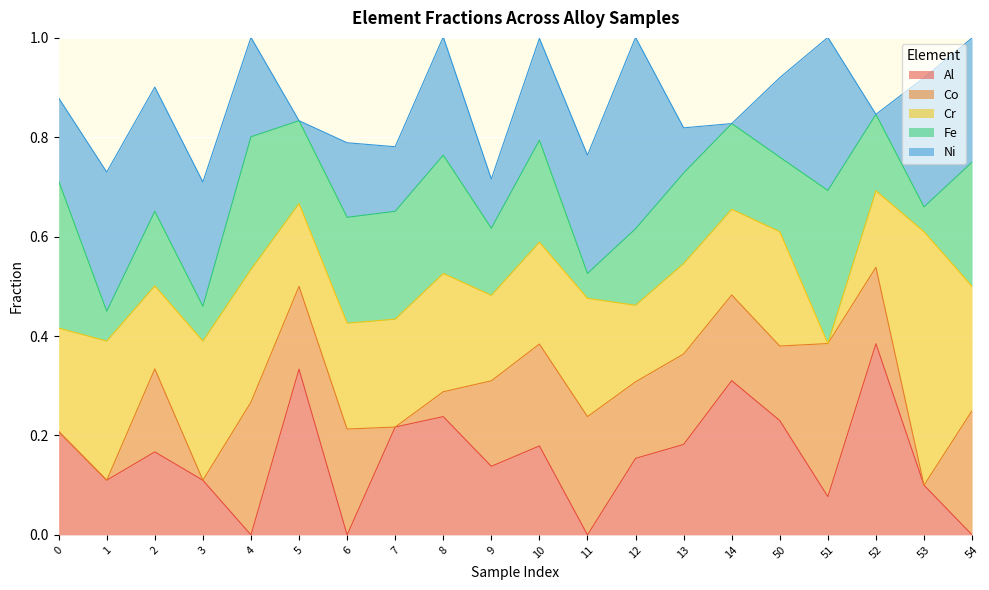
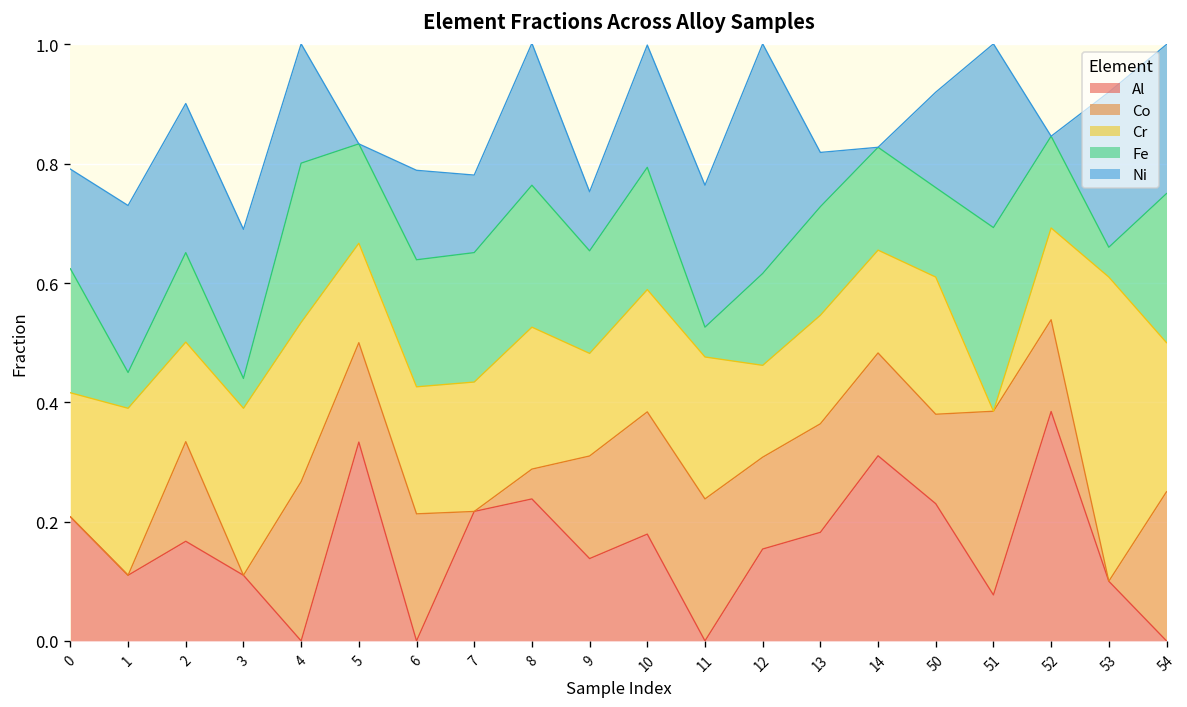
Fe, 0: 0.30 -> 0.21
Fe, 3: 0.07 -> 0.05
Fe, 9: 0.14 -> 0.17
